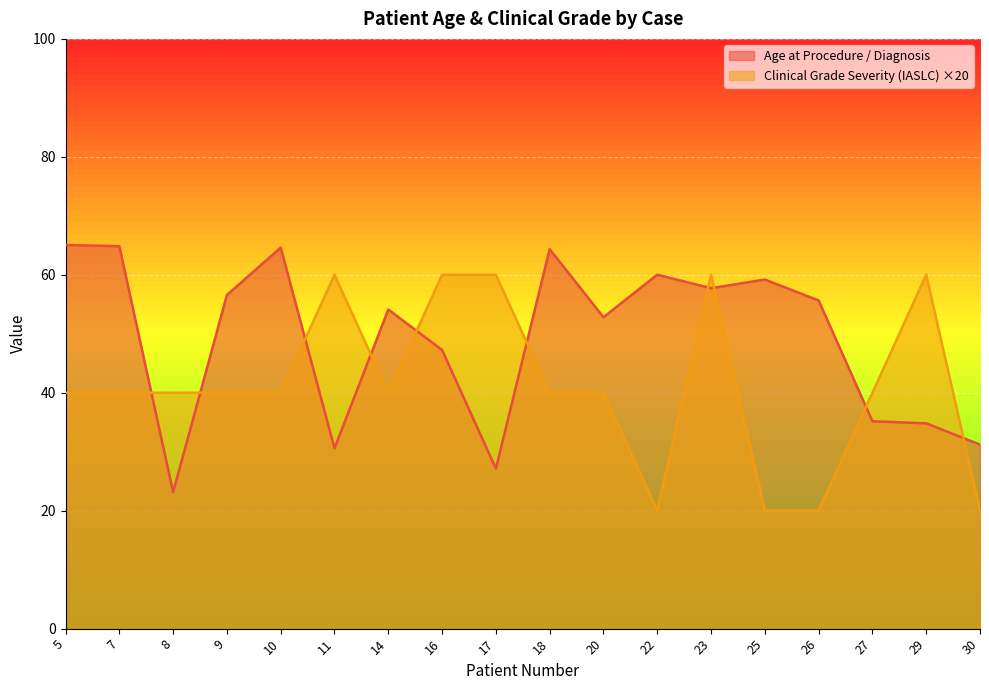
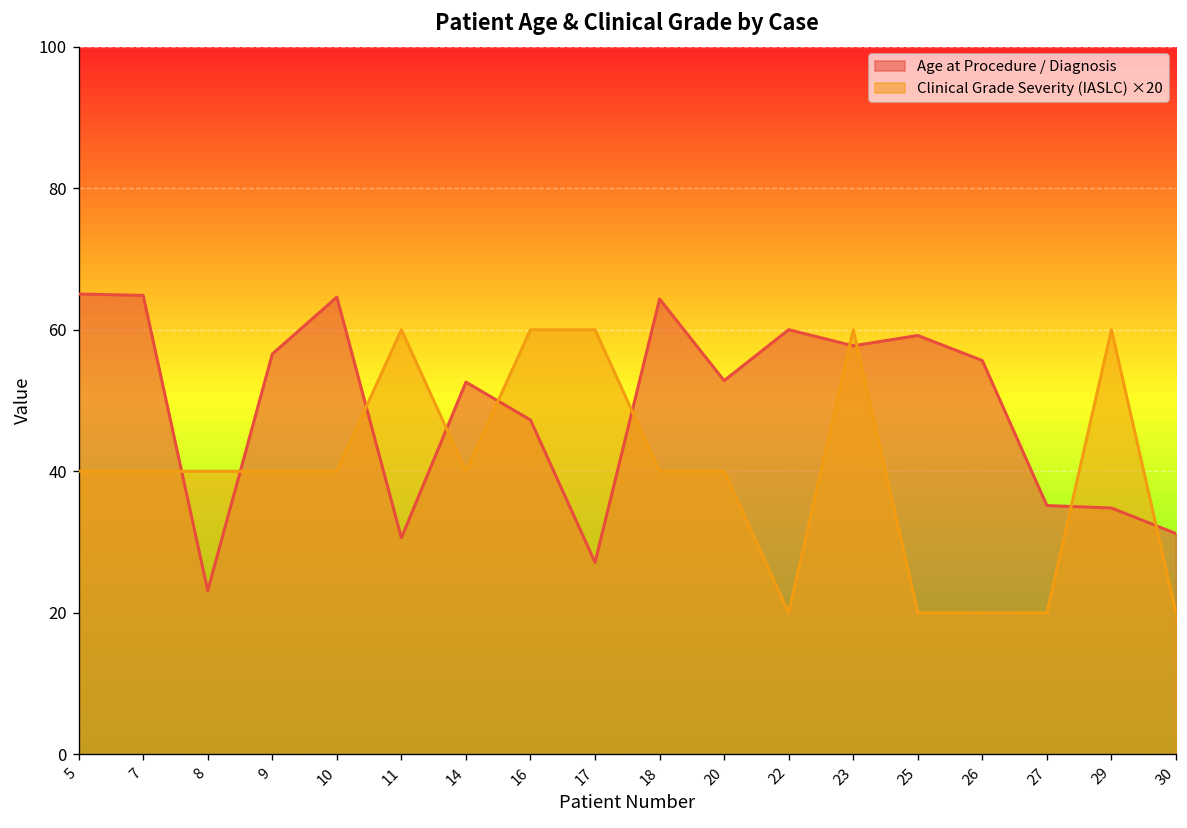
Age at Procedure / Diagnosis, 14: 54 -> 53
Clinical Grade Severity (IASLC) ×20, 27: 40 -> 20
